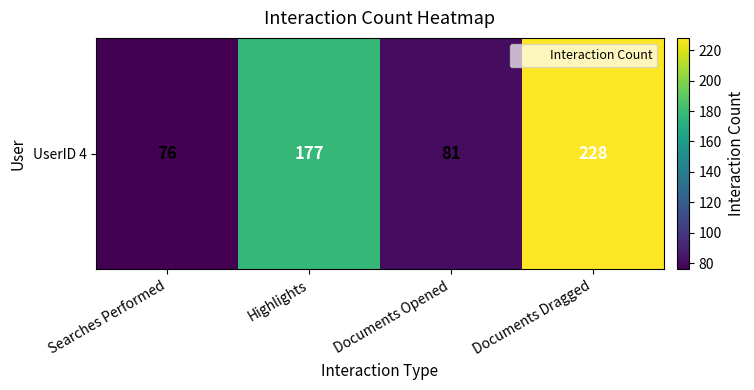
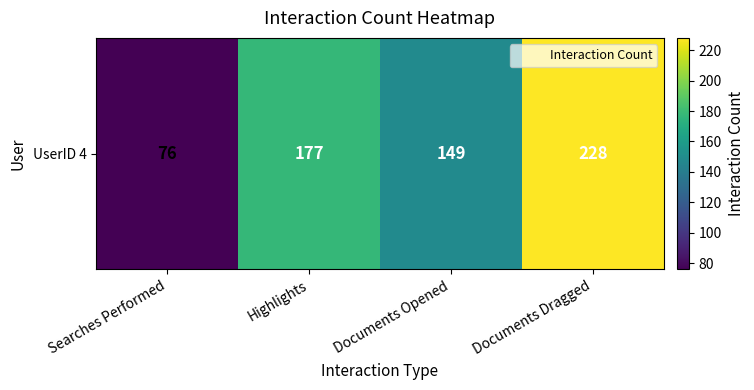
UserID 4, Documents Opened: 81 -> 149
